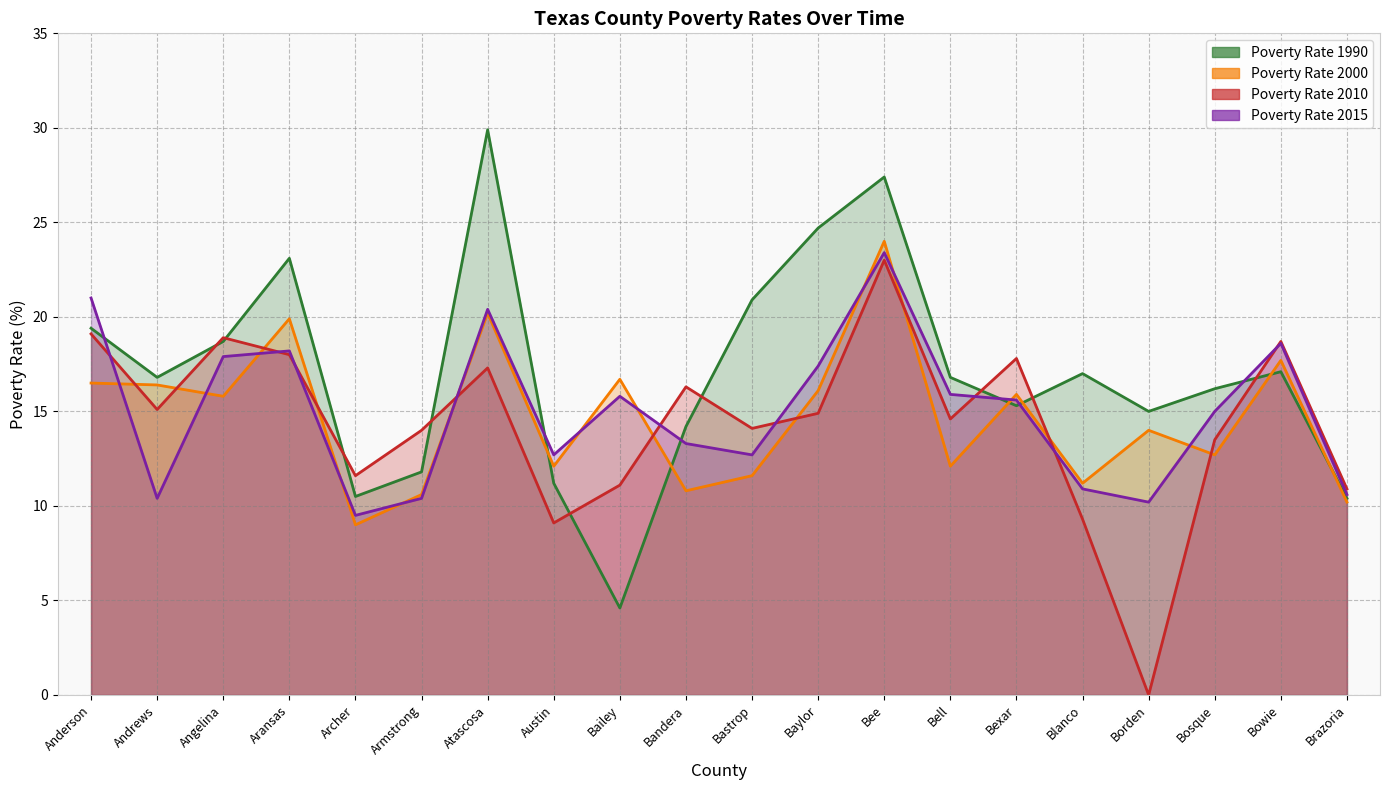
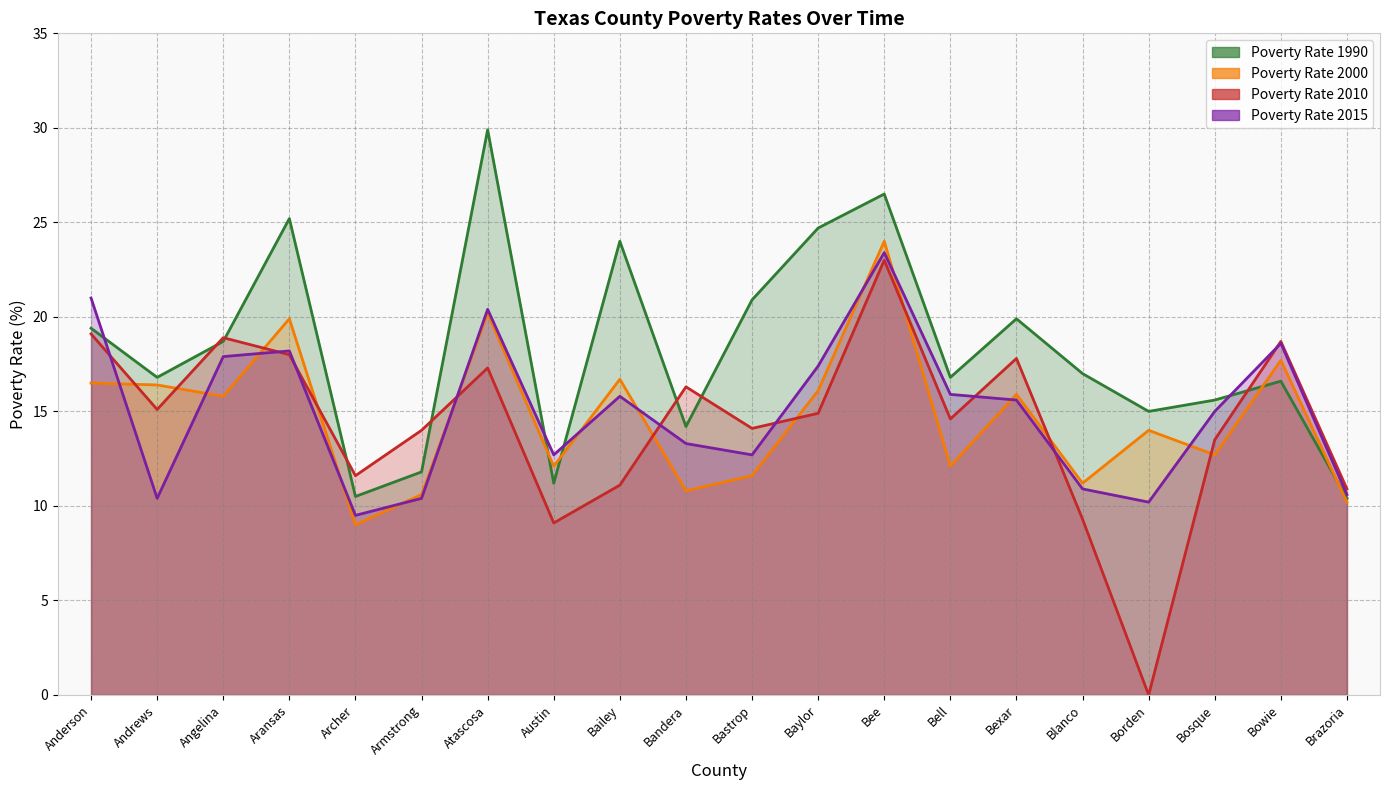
Poverty Rate 1990, Aransas: 23.1 -> 25.2
Poverty Rate 1990, Bailey: 4.6 -> 24.0
Poverty Rate 1990, Bee: 27.4 -> 26.5
Poverty Rate 1990, Bexar: 15.3 -> 19.9
Poverty Rate 1990, Bosque: 16.2 -> 15.6
Poverty Rate 1990, Bowie: 17.1 -> 16.6
